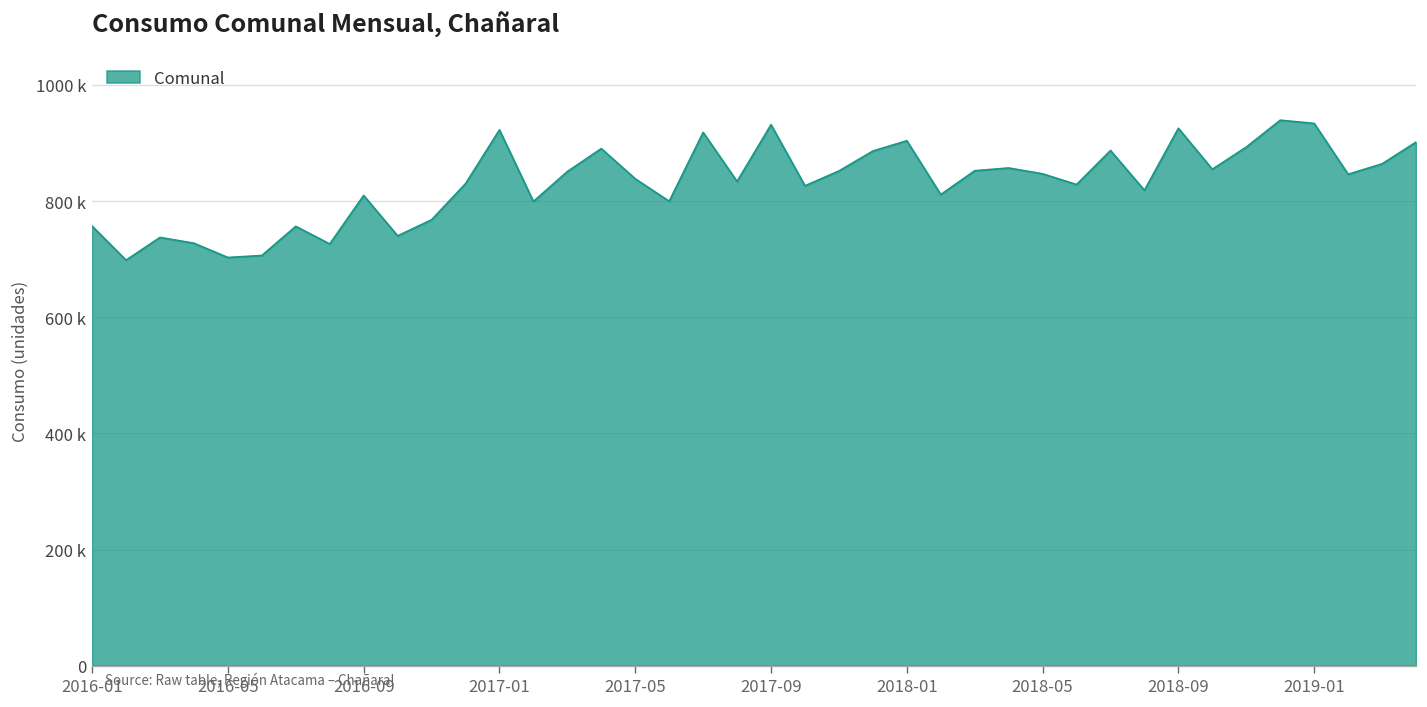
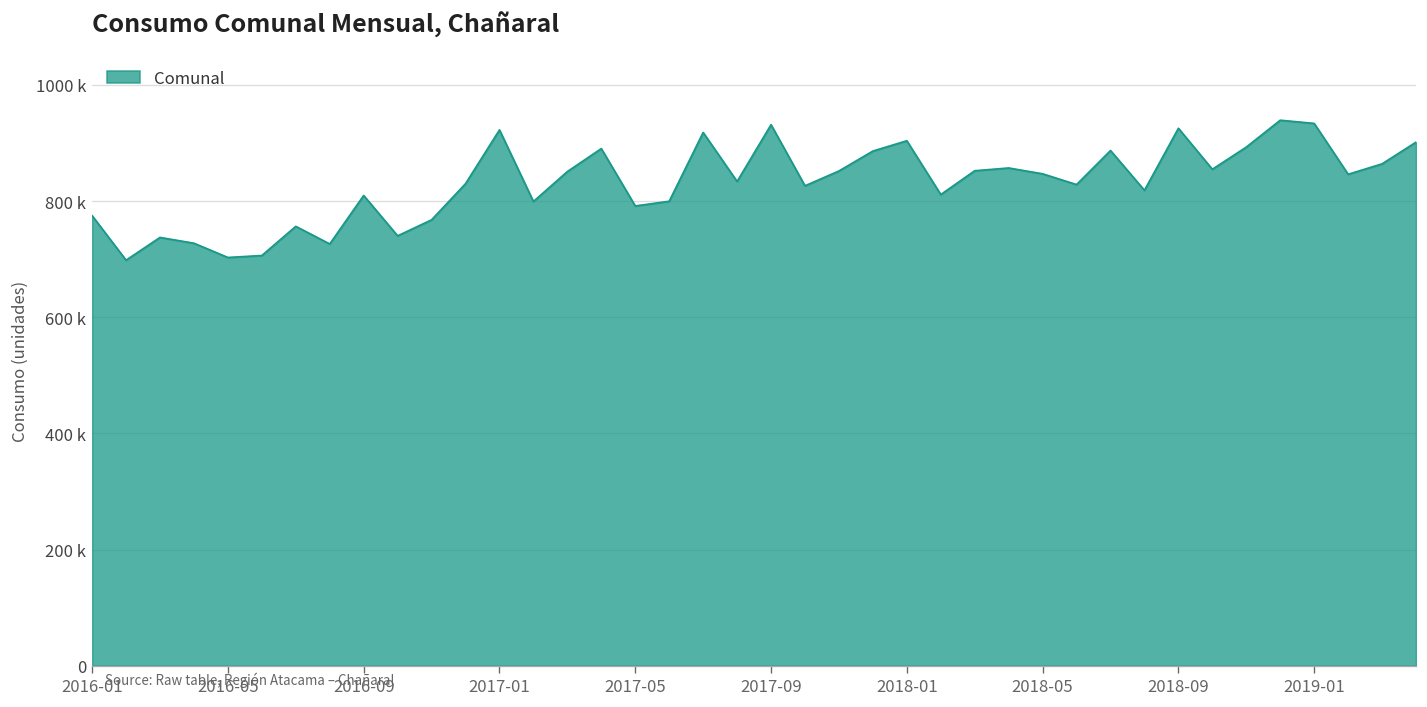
2016-01: 760000 -> 770000
2017-05: 840000 -> 790000
